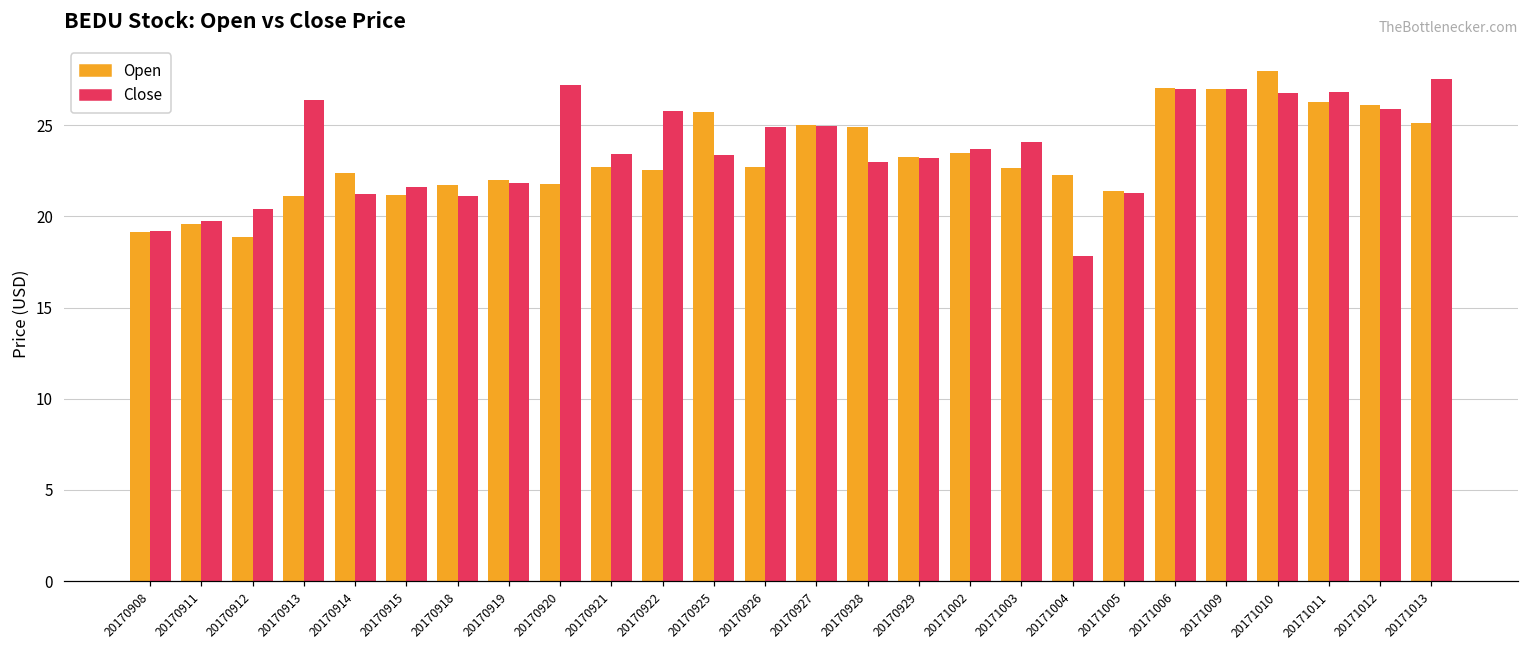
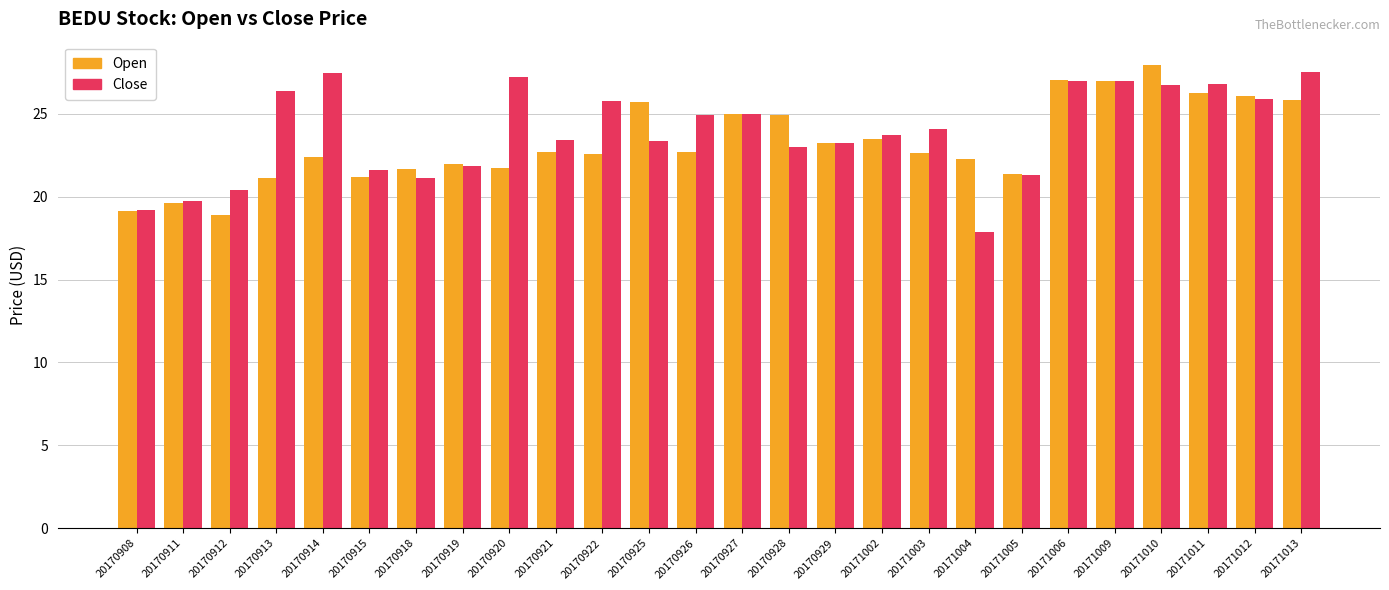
Close, 20170914: 21.2 -> 27.5
Open, 20171013: 25.1 -> 25.9
